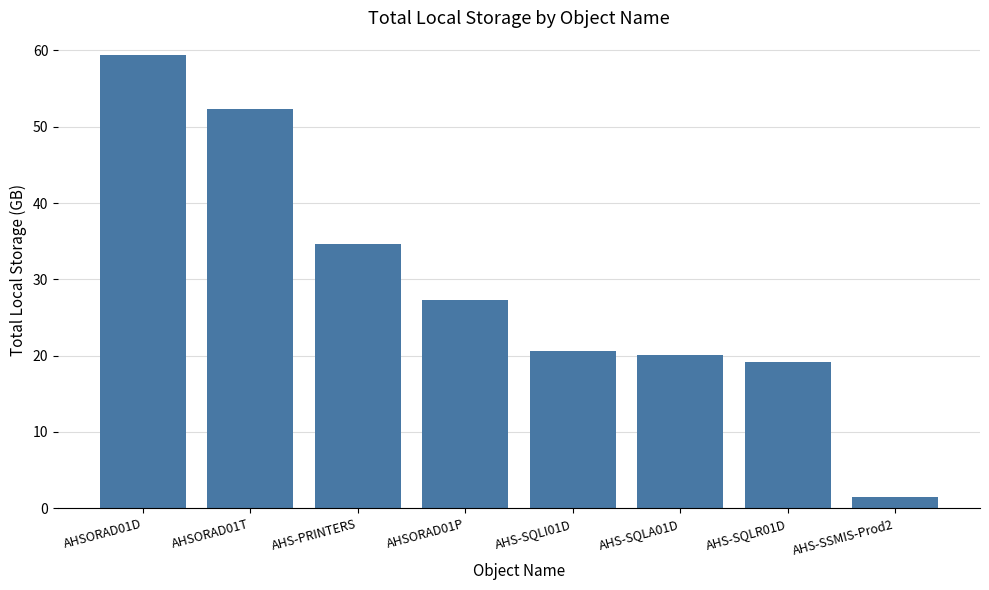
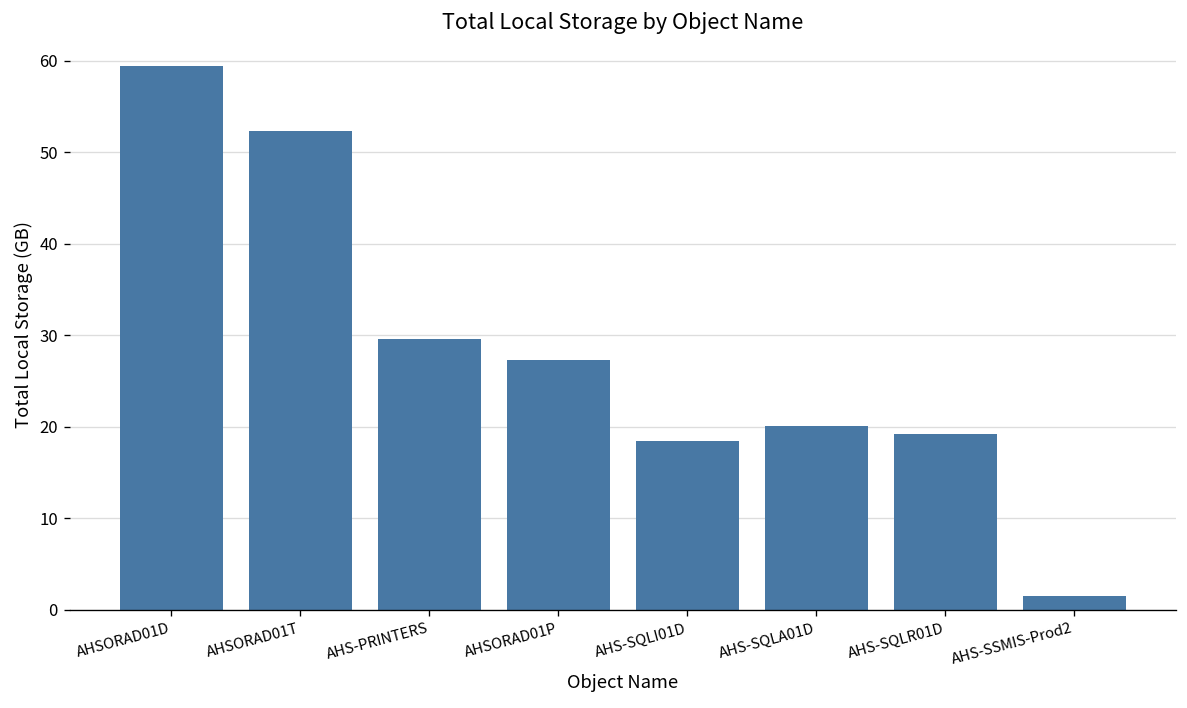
AHS-PRINTERS: 35 -> 30
AHS-SQLI01D: 21 -> 18
